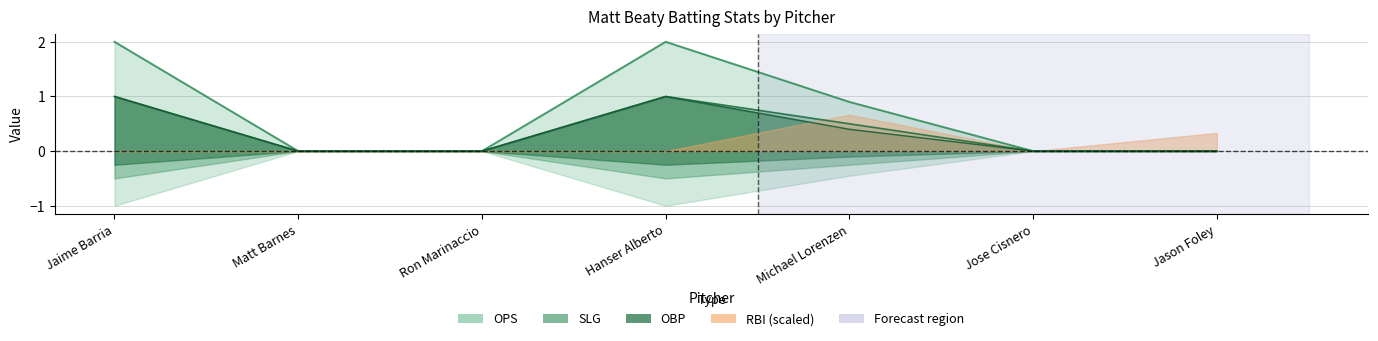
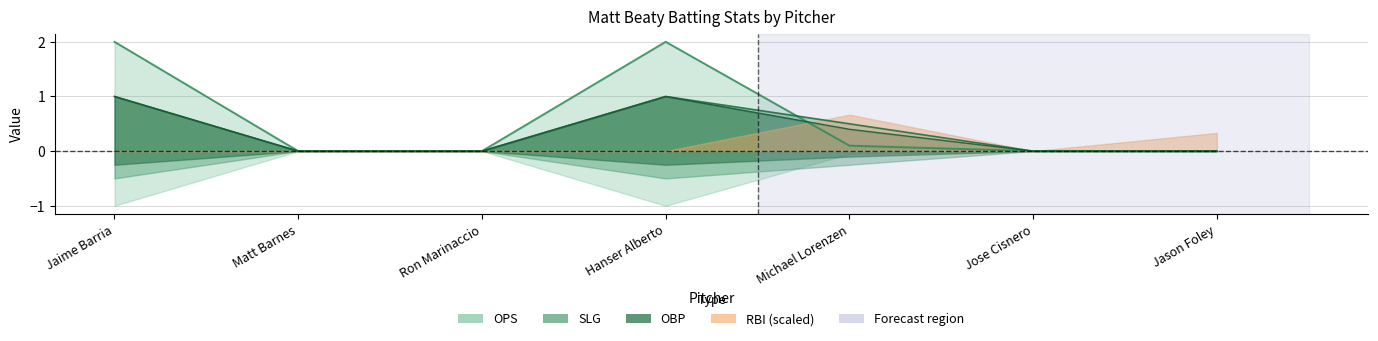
OPS, Michael Lorenzen: 0.9 -> 0.1
